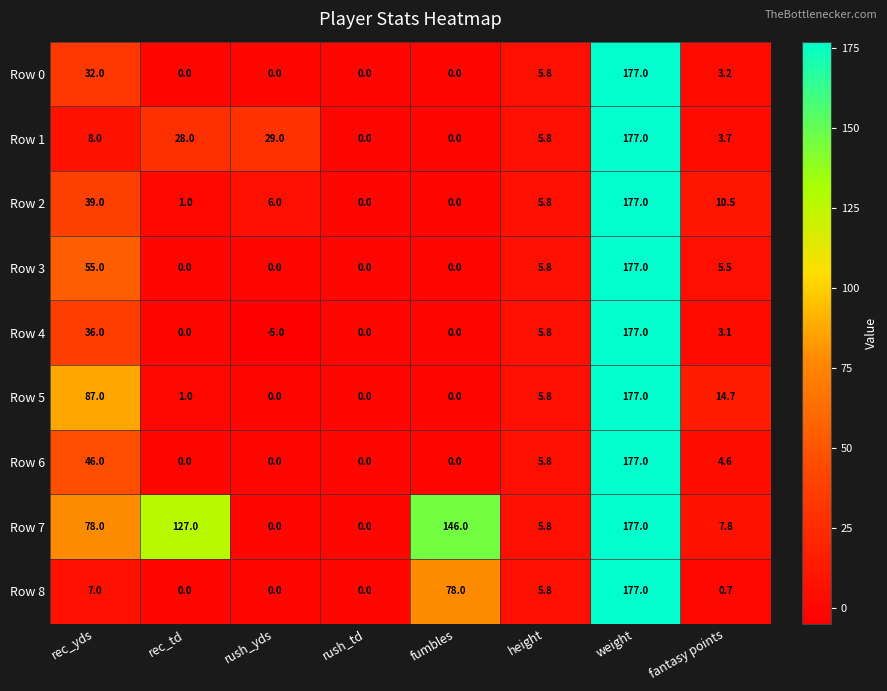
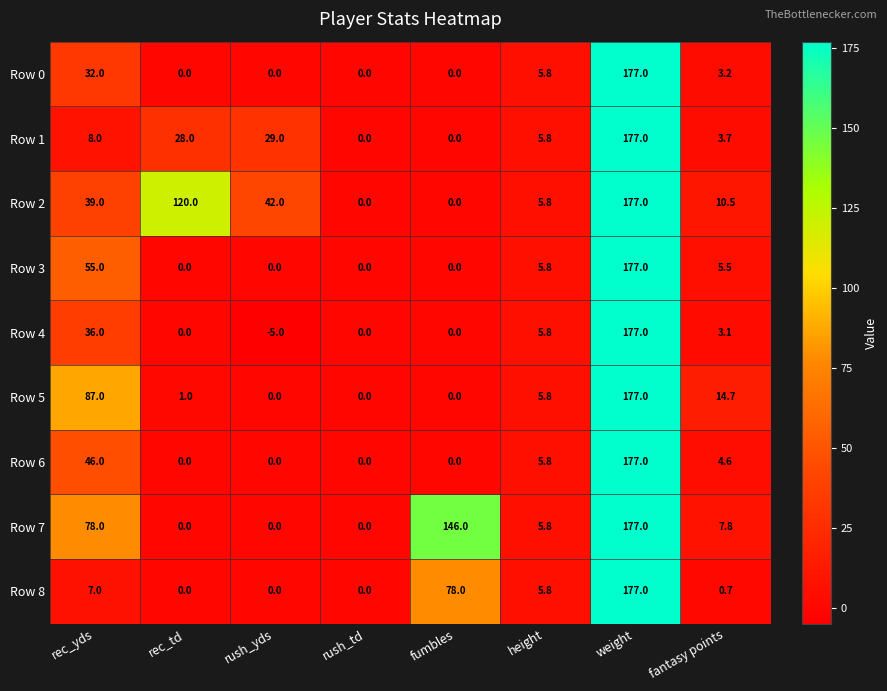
Row 2, rec_td: 1.0 -> 120.0
Row 2, rush_yds: 6.0 -> 42.0
Row 7, rec_td: 127.0 -> 0.0
